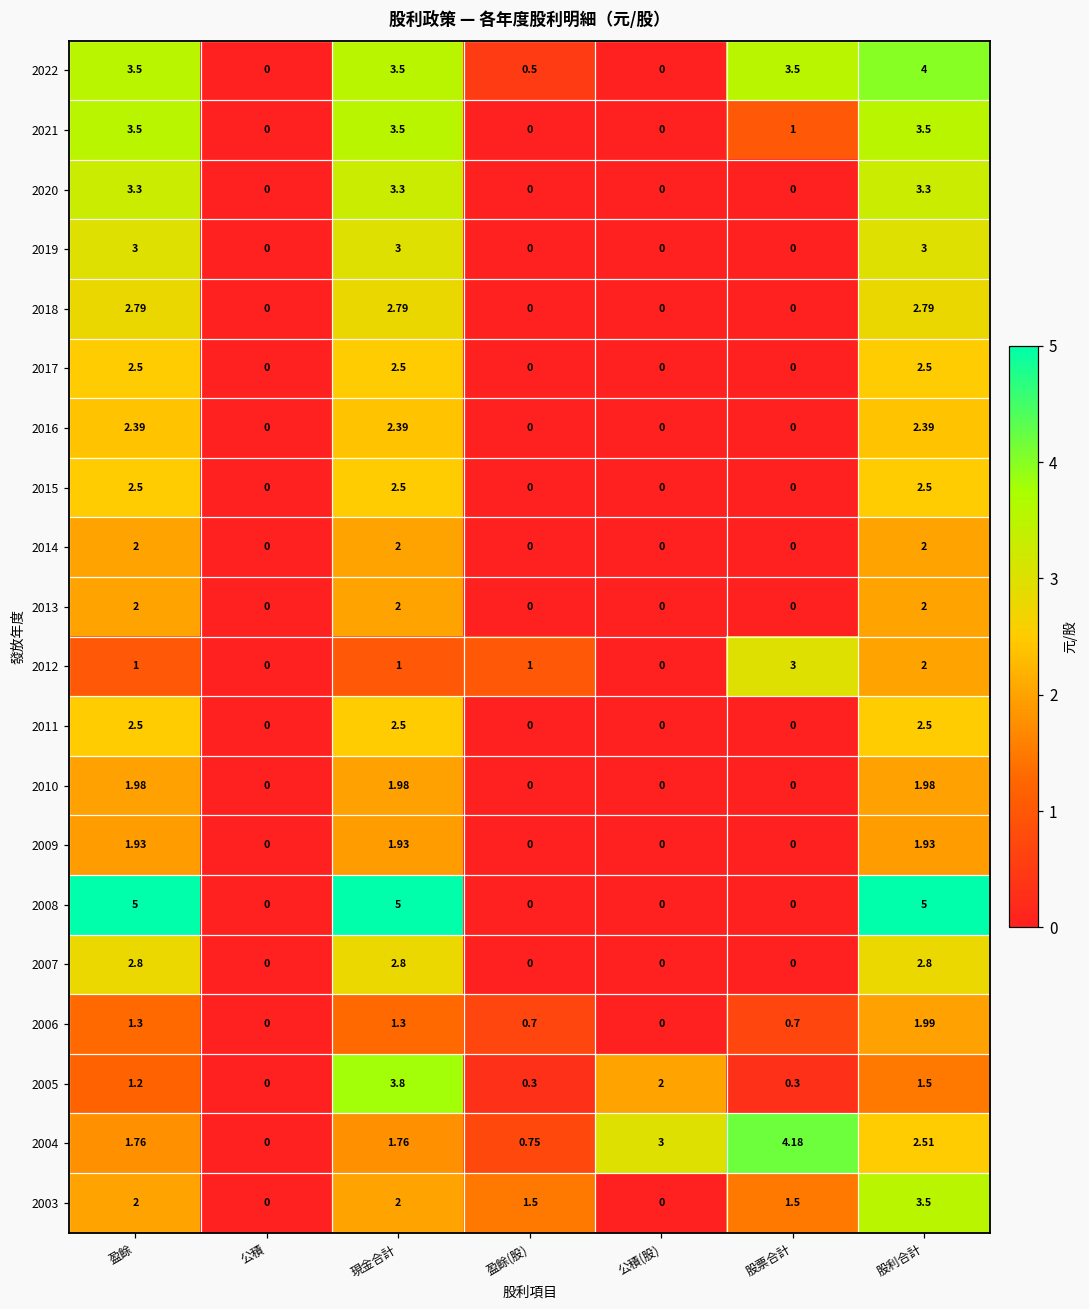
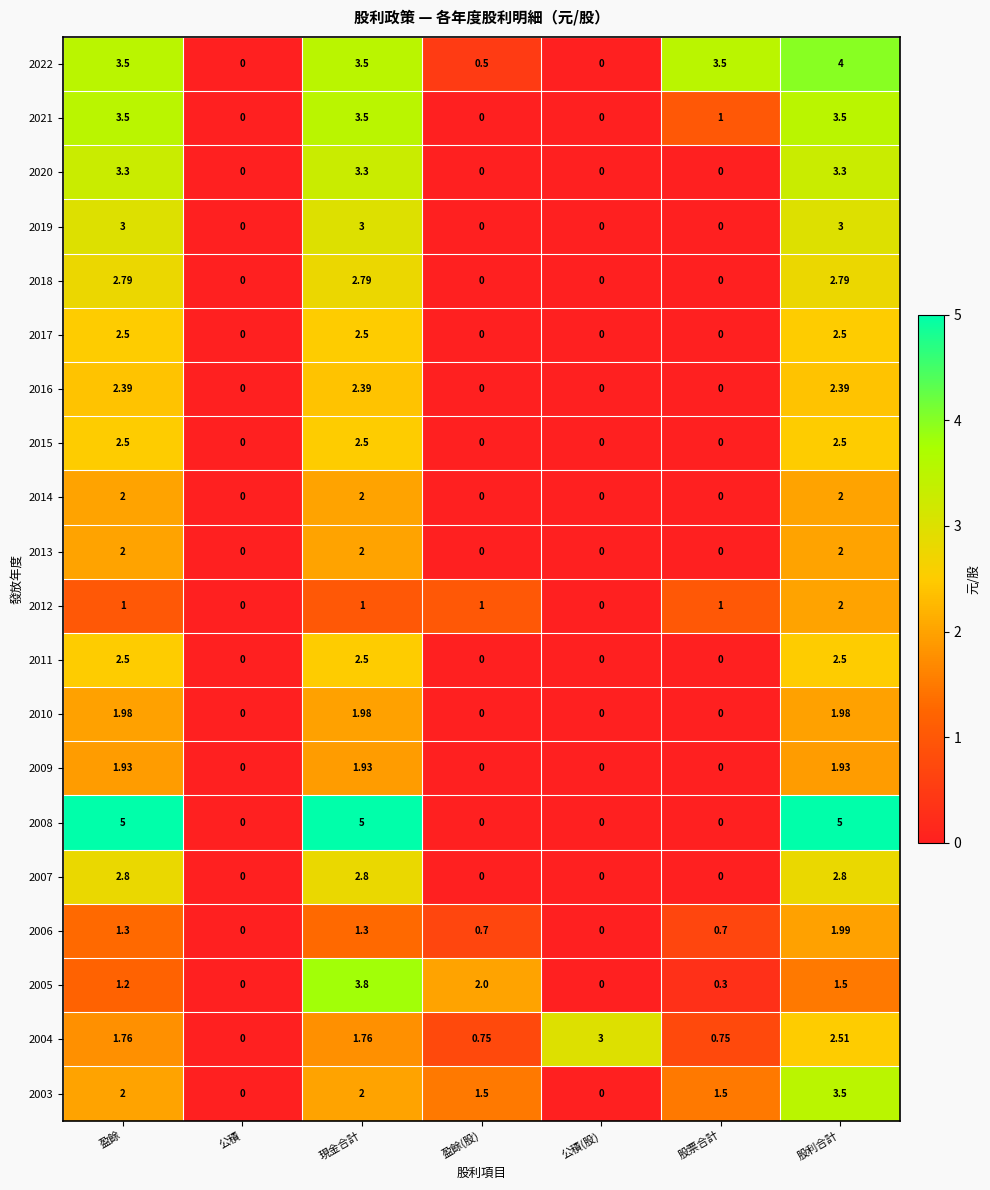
2012, 股票合計: 3 -> 1
2005, 盈餘(股): 0.3 -> 2.0
2005, 公積(股): 2 -> 0
2004, 股票合計: 4.18 -> 0.75
